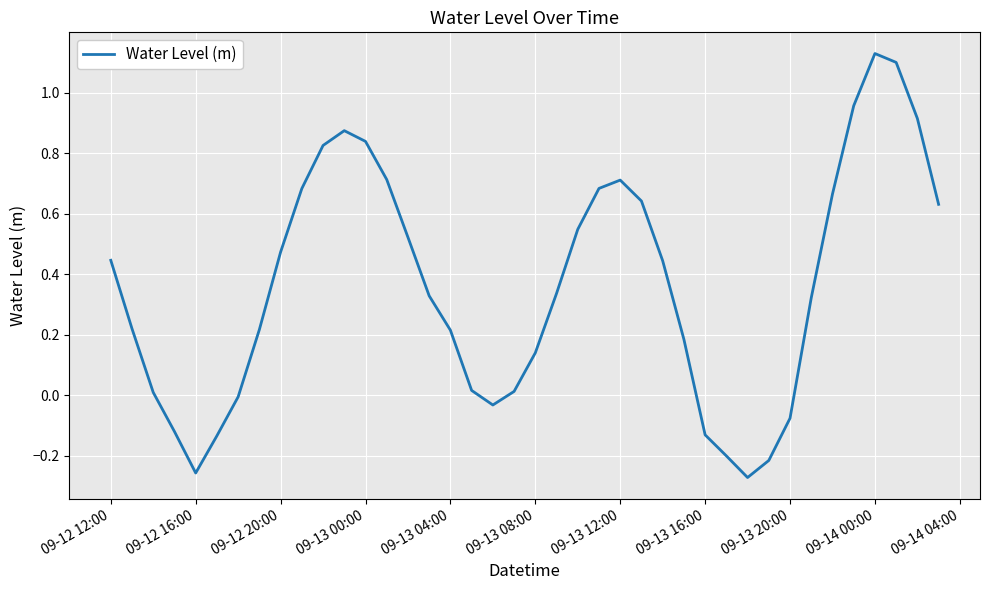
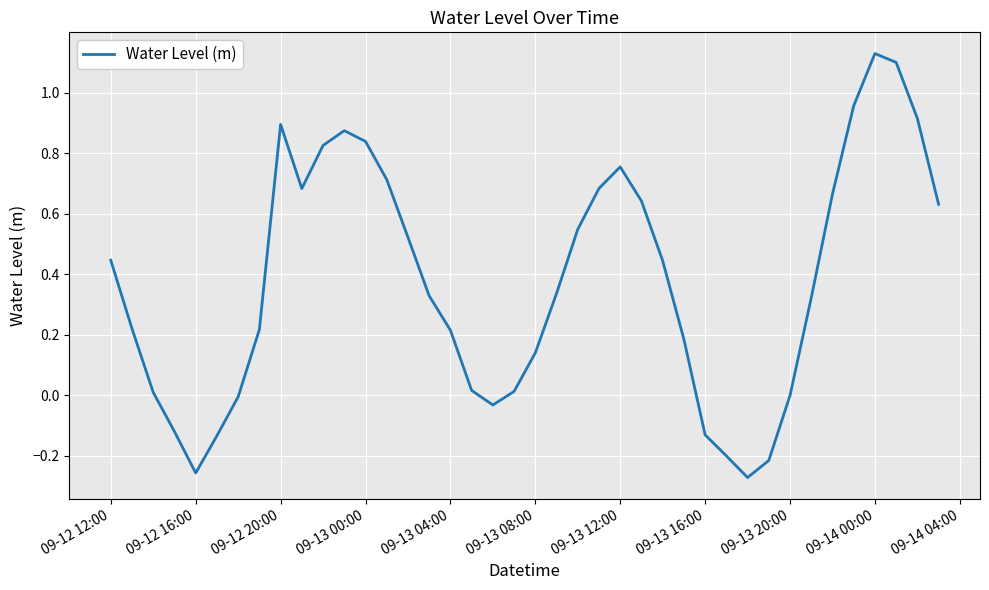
09-12 20:00: 0.47 -> 0.89
09-13 12:00: 0.71 -> 0.75
09-13 20:00: -0.08 -> 0.00
